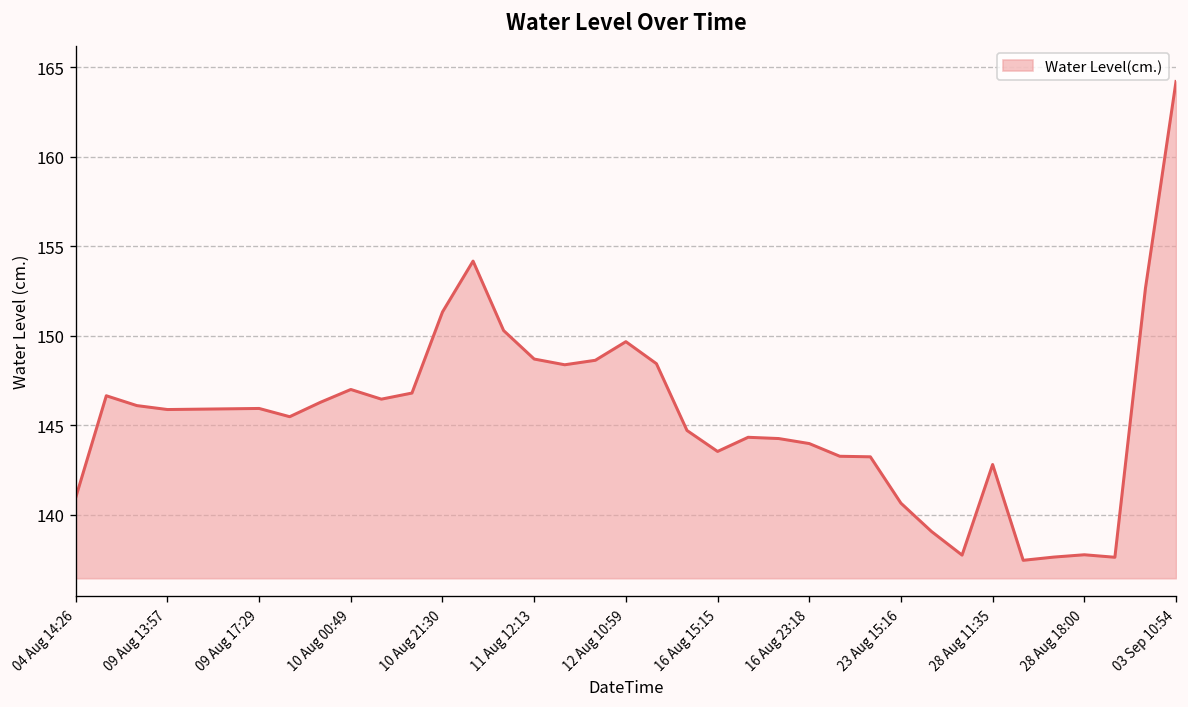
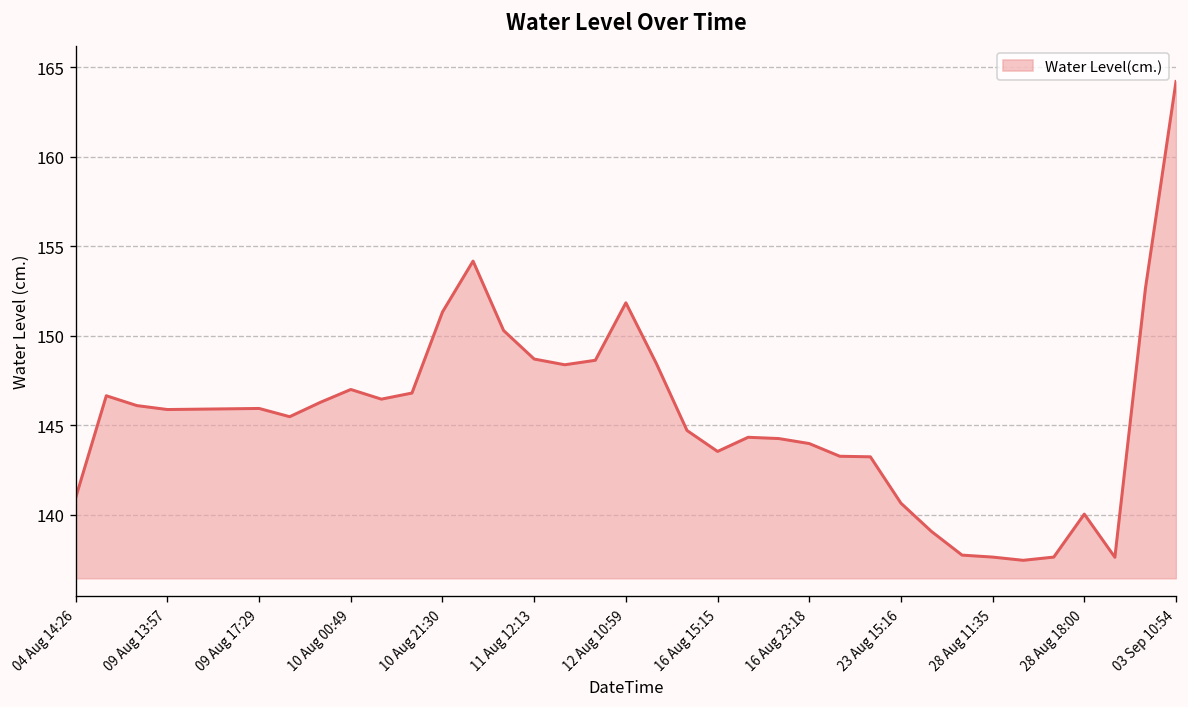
12 Aug 10:59: 149.7 -> 151.8
28 Aug 11:35: 142.8 -> 137.6
28 Aug 18:00: 137.8 -> 140.0
